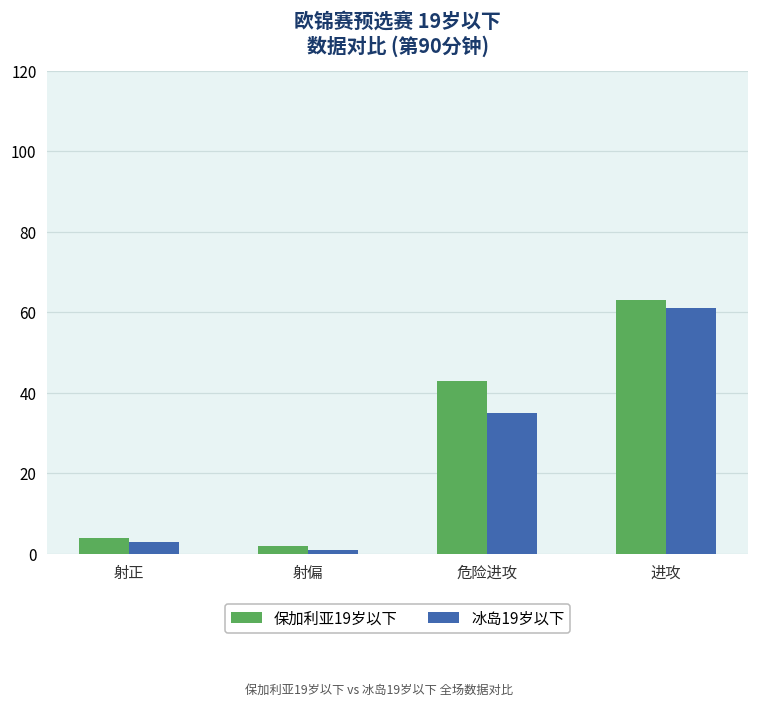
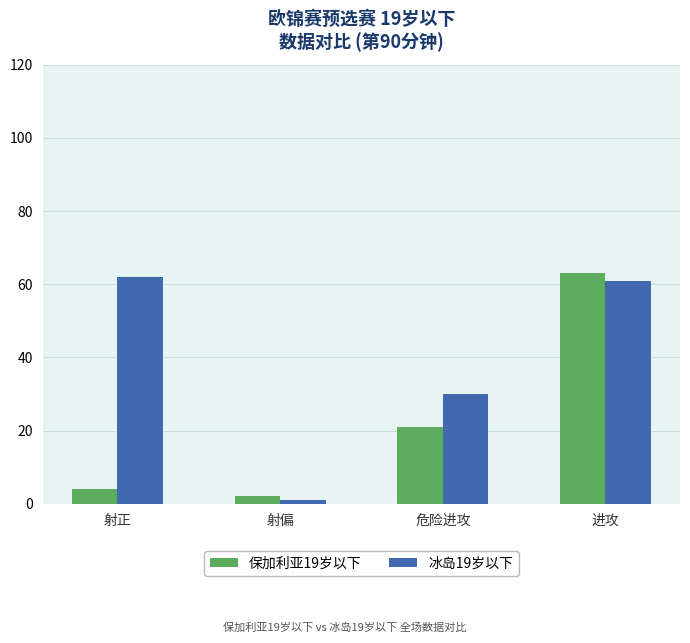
冰岛19岁以下, 射正: 3 -> 62
保加利亚19岁以下, 危险进攻: 43 -> 21
冰岛19岁以下, 危险进攻: 35 -> 30
